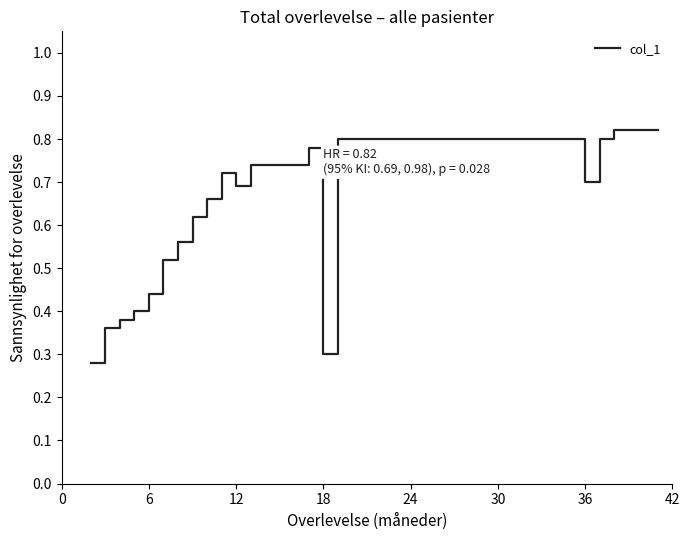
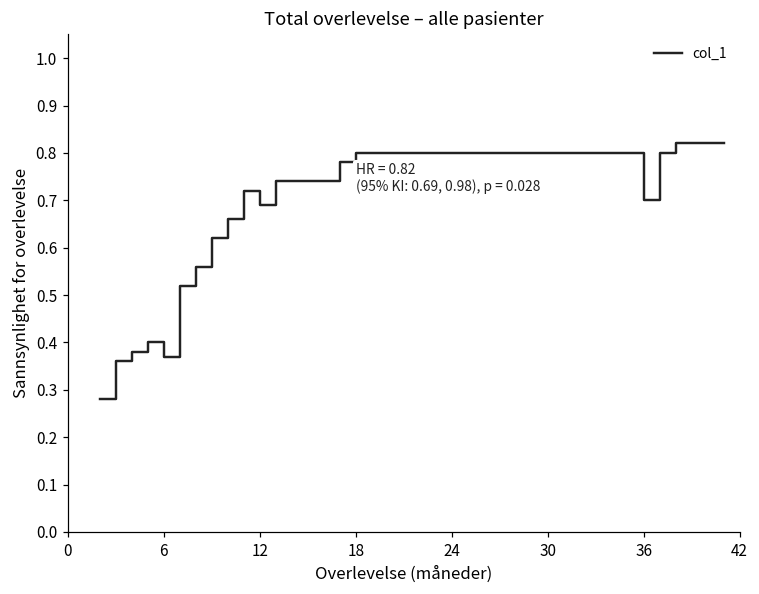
6: 0.44 -> 0.37
18: 0.3 -> 0.8
